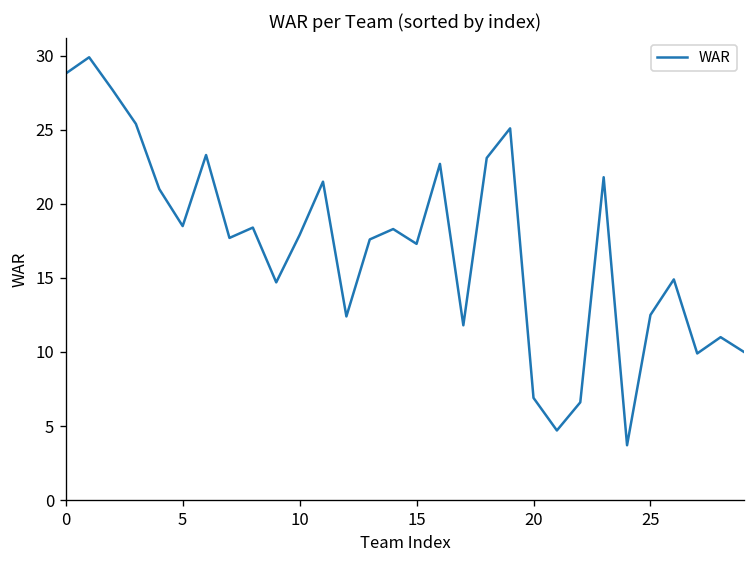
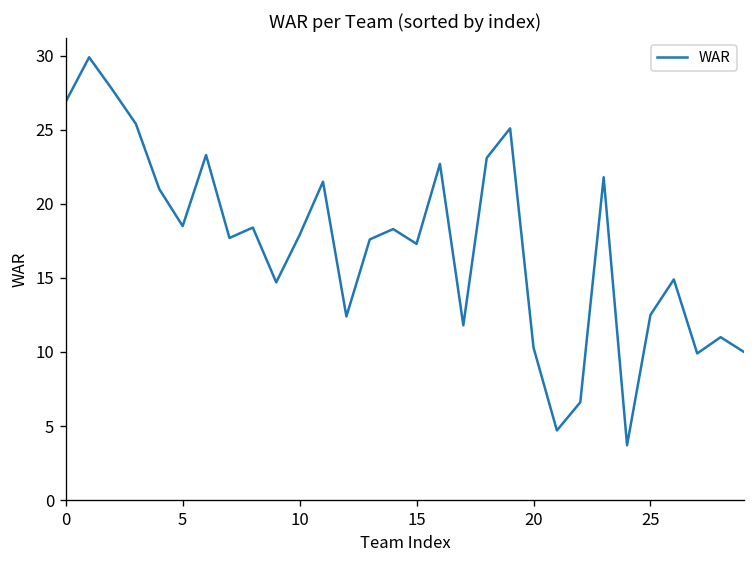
0: 28.8 -> 26.9
20: 6.9 -> 10.3
